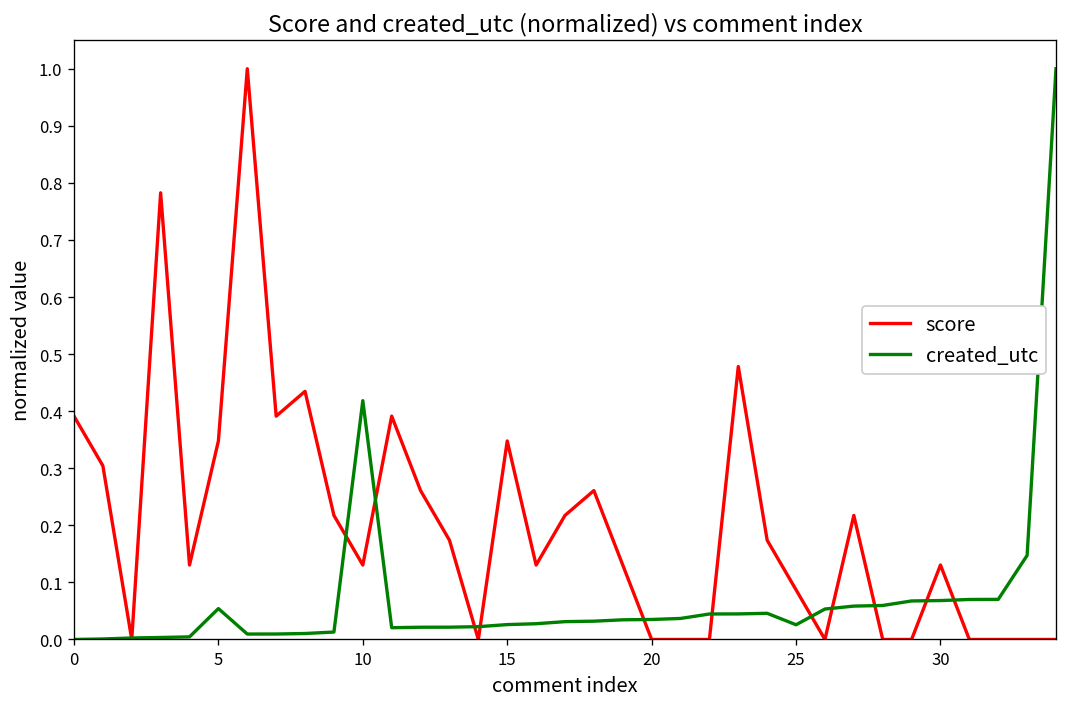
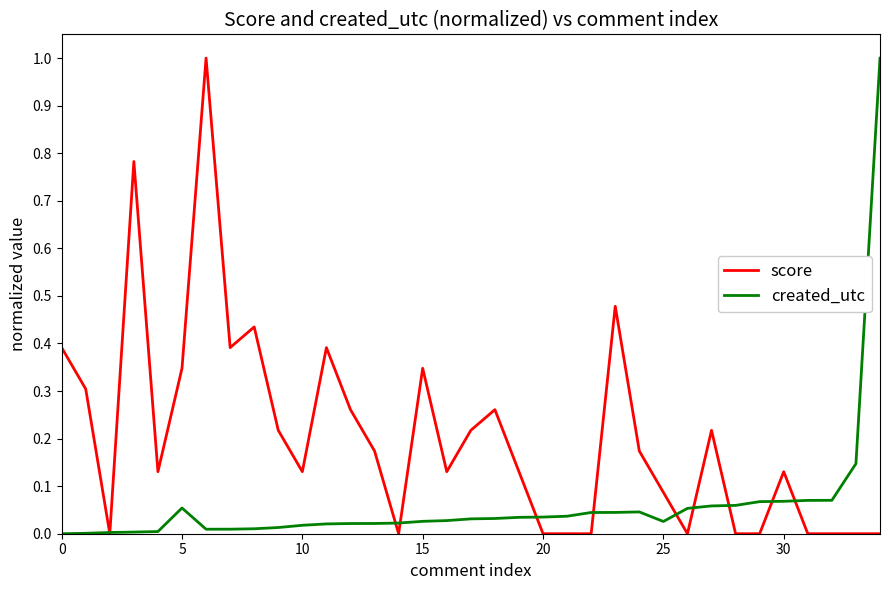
created_utc, 10: 0.42 -> 0.02
